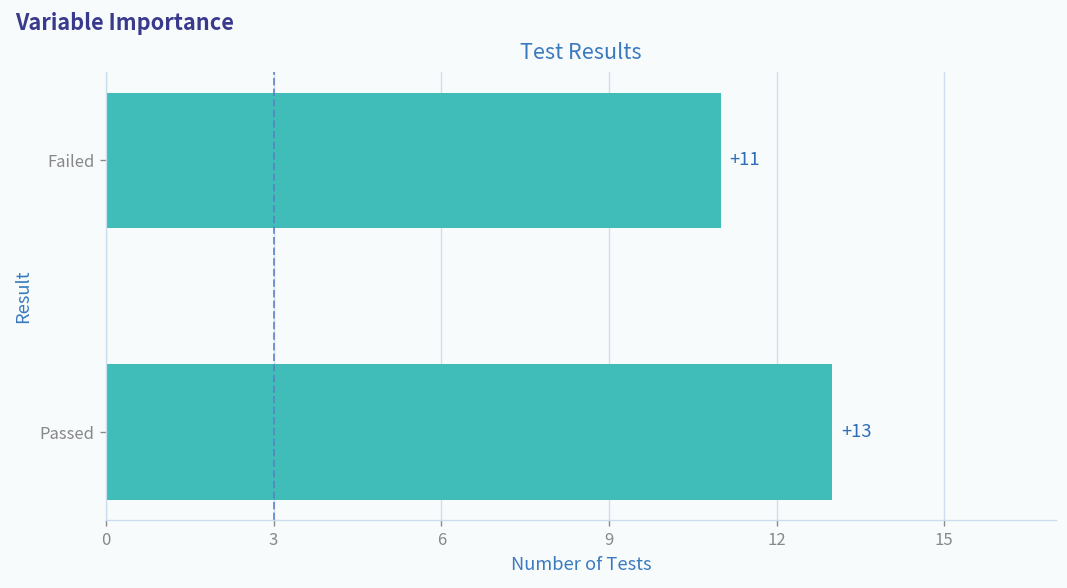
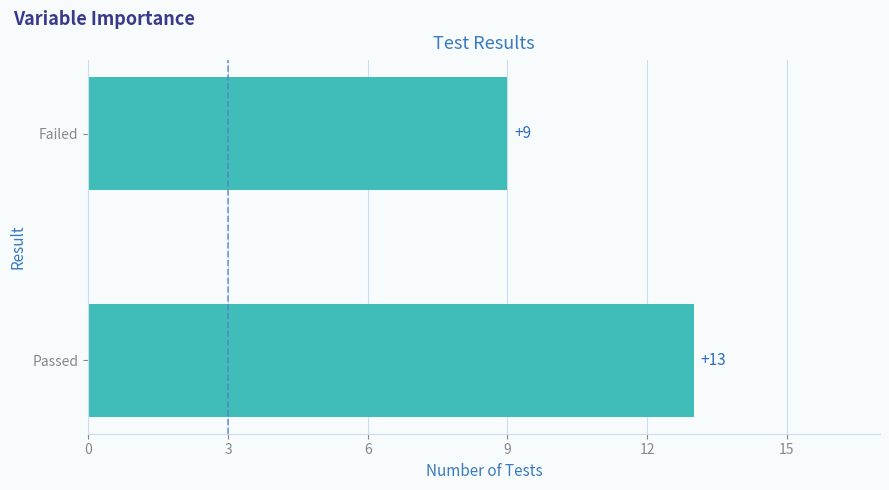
Failed: +11 -> +9
